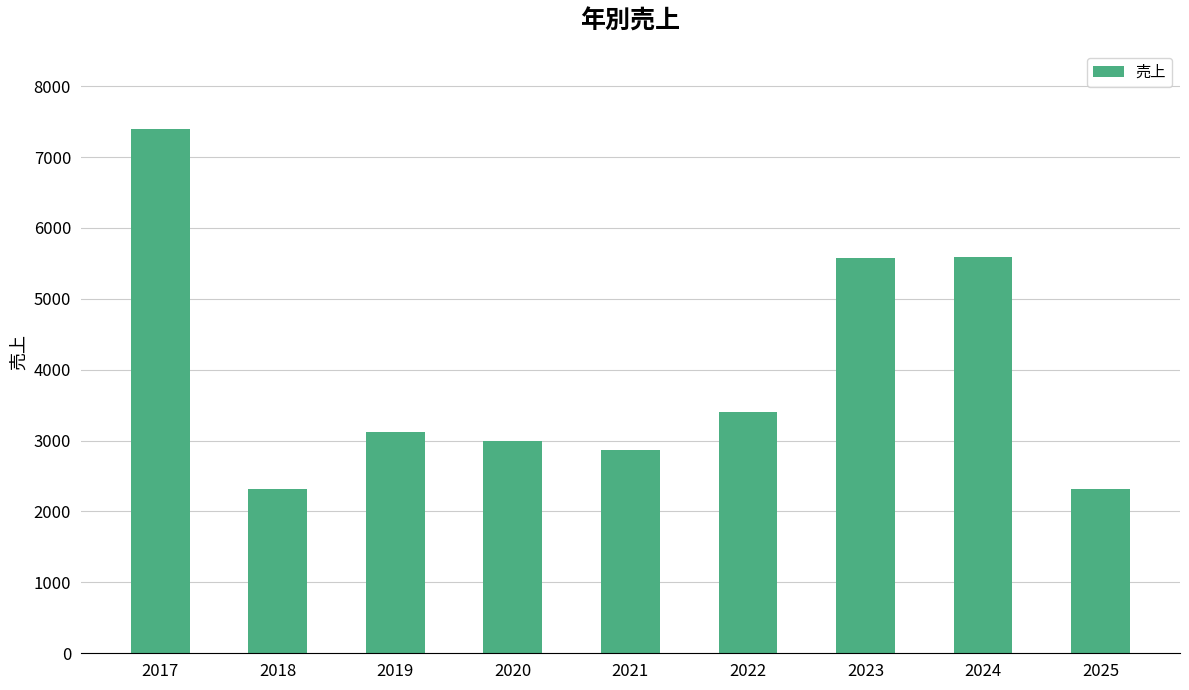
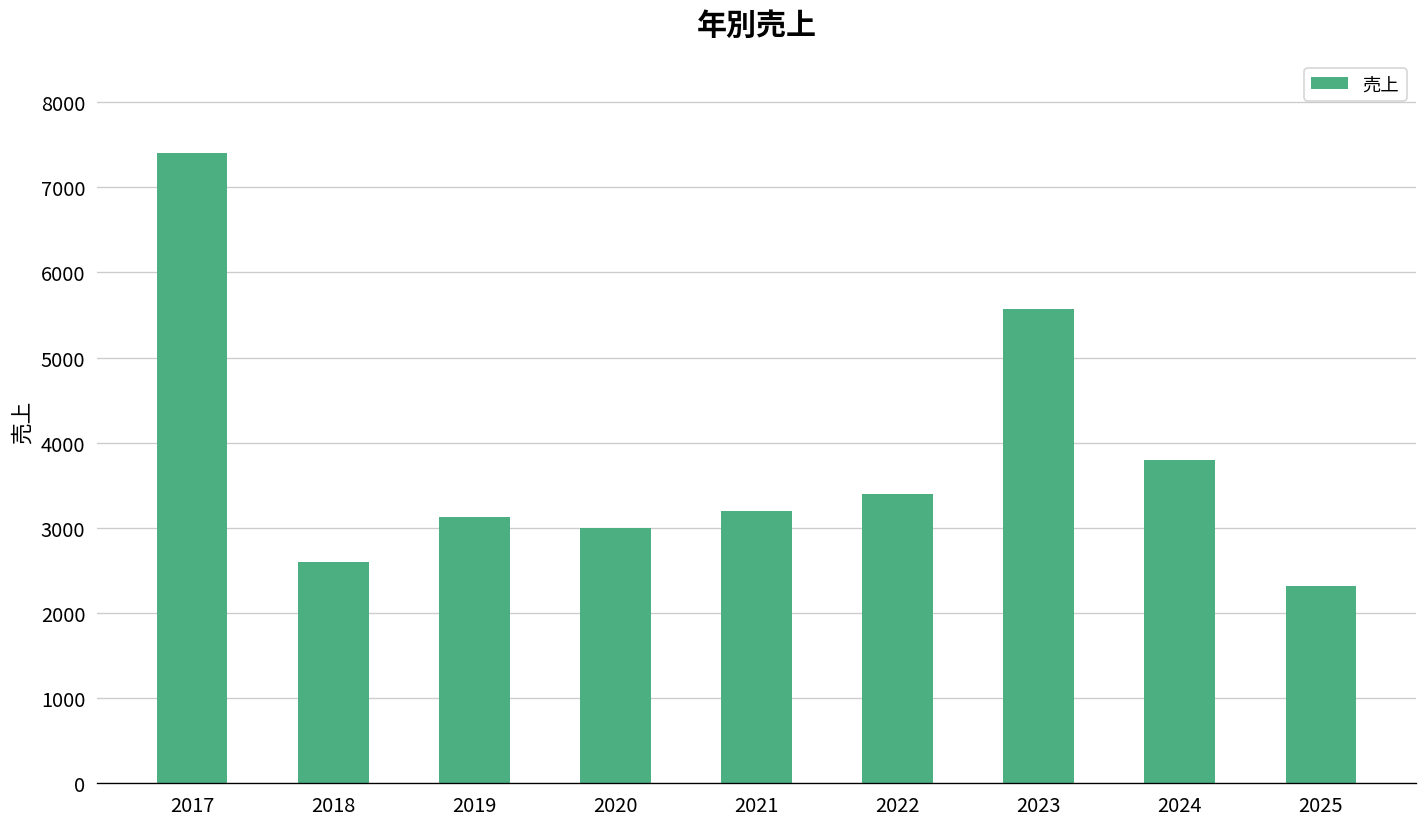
2018: 2300 -> 2600
2021: 2900 -> 3200
2024: 5600 -> 3800
